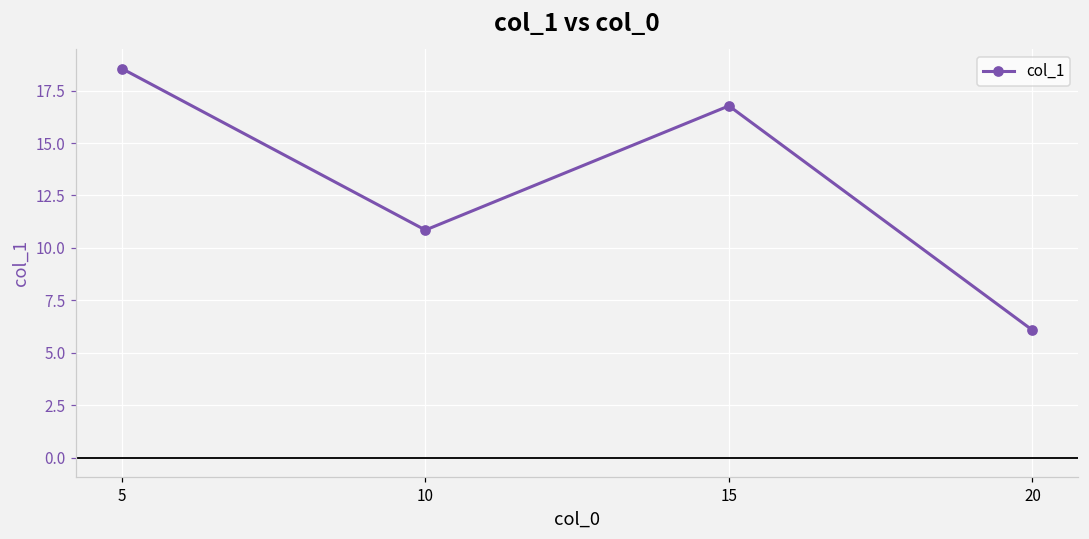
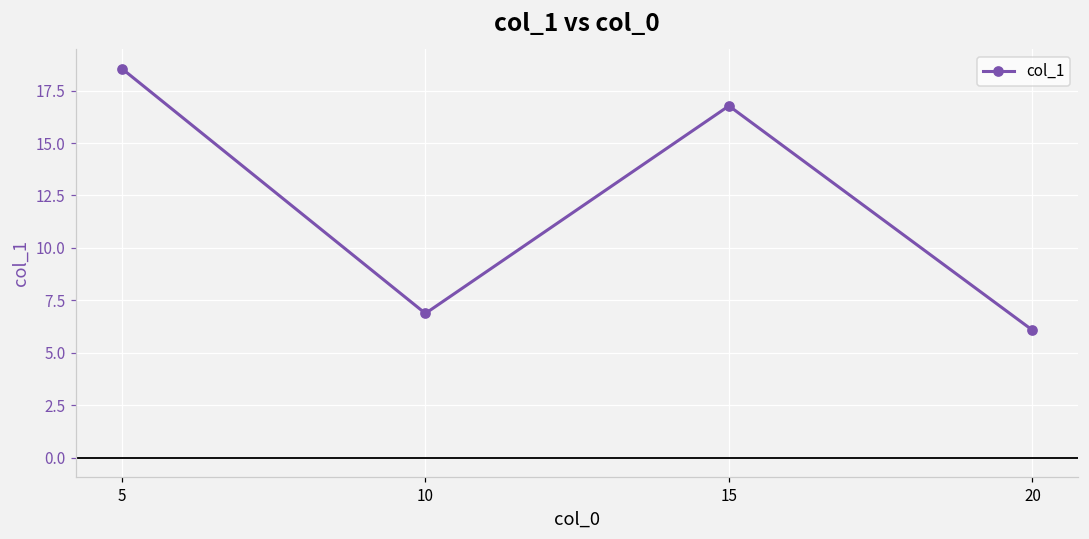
10: 10.9 -> 6.9
